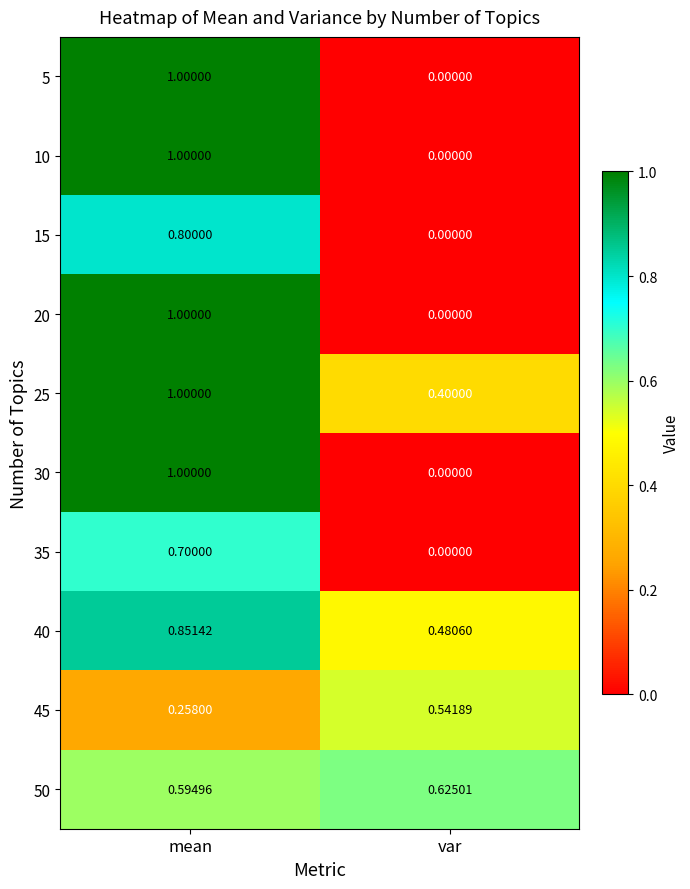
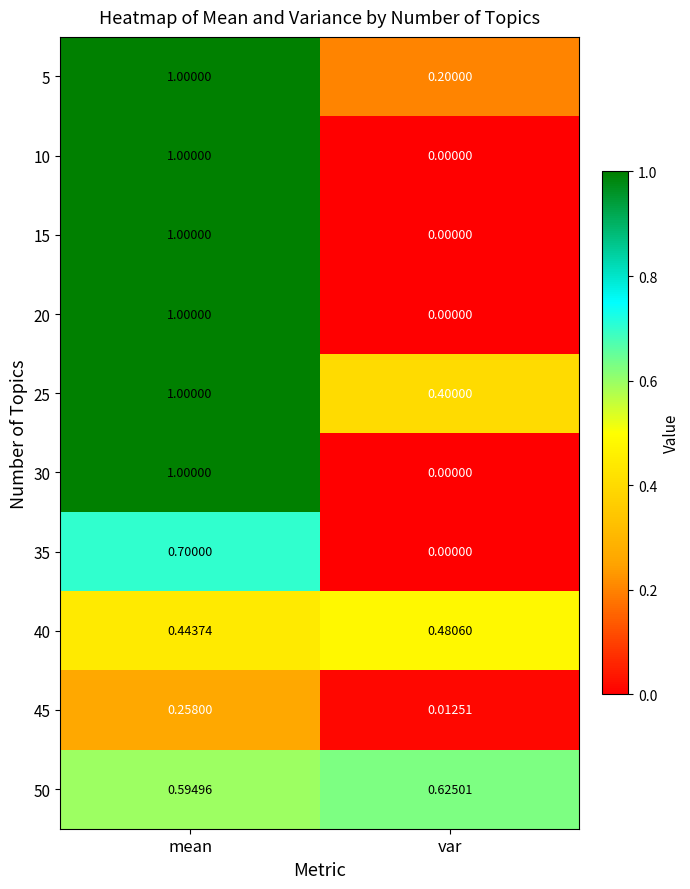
5, var: 0.00000 -> 0.20000
15, mean: 0.80000 -> 1.00000
40, mean: 0.85142 -> 0.44374
45, var: 0.54189 -> 0.01251
